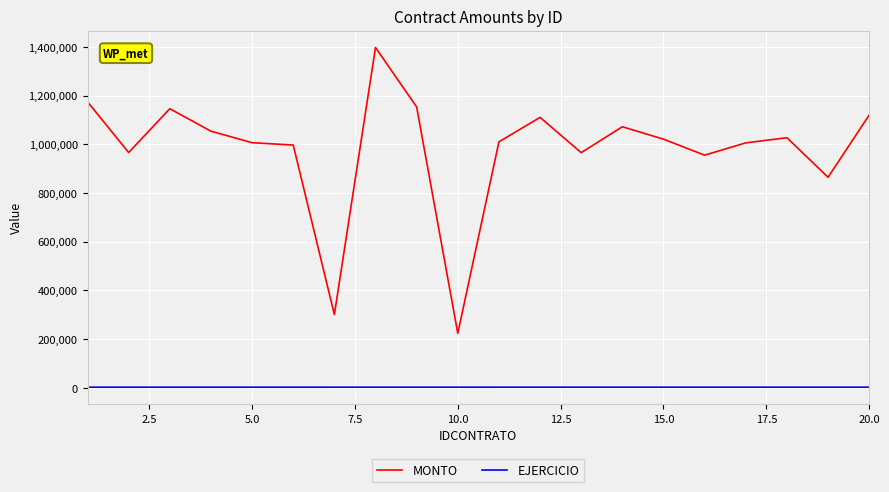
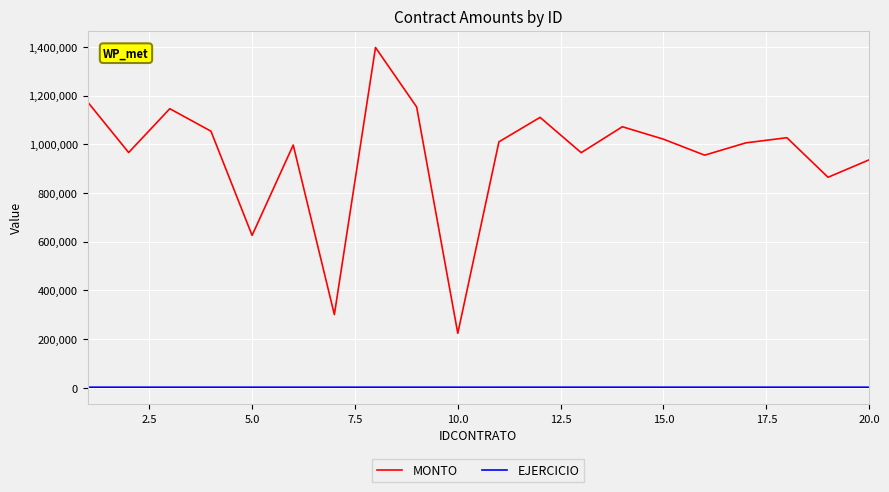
MONTO, 5.0: 1,010,000 -> 630,000
MONTO, 20.0: 1,120,000 -> 940,000
